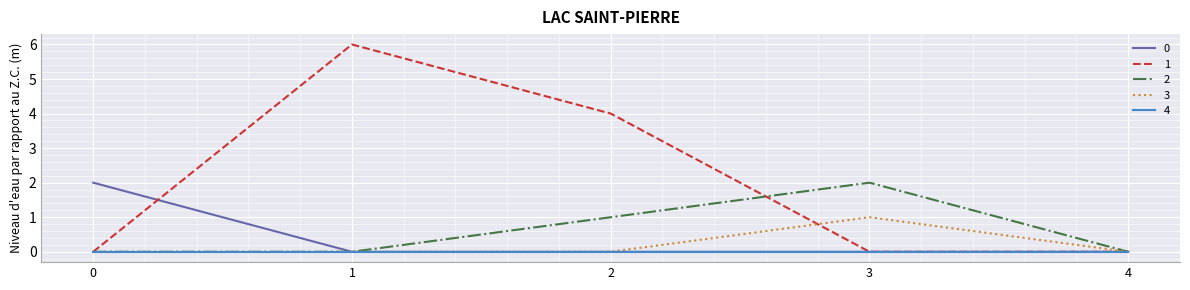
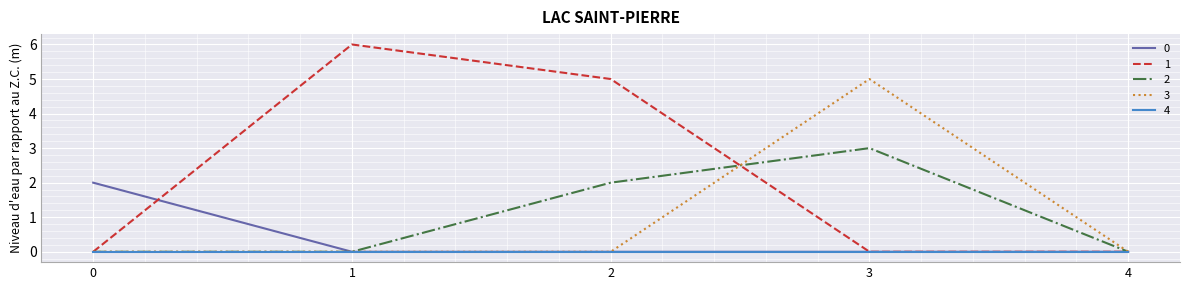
1, 2: 4 -> 5
2, 2: 1 -> 2
2, 3: 2 -> 3
3, 3: 1 -> 5
